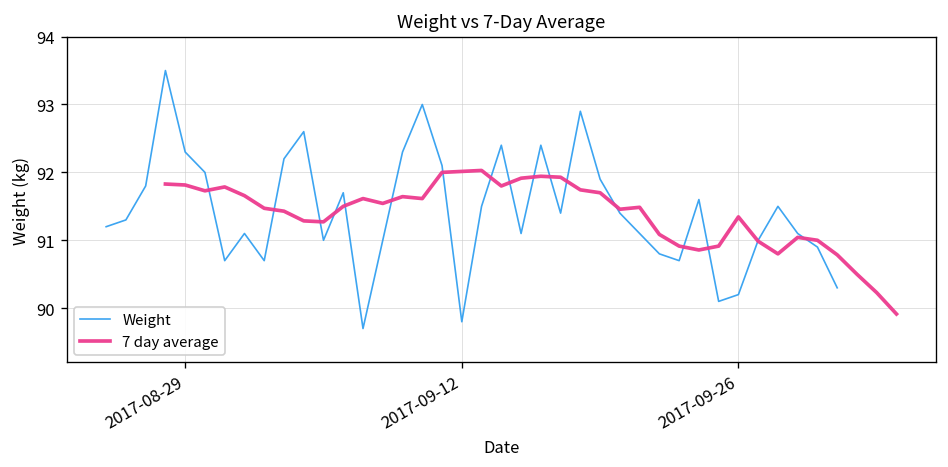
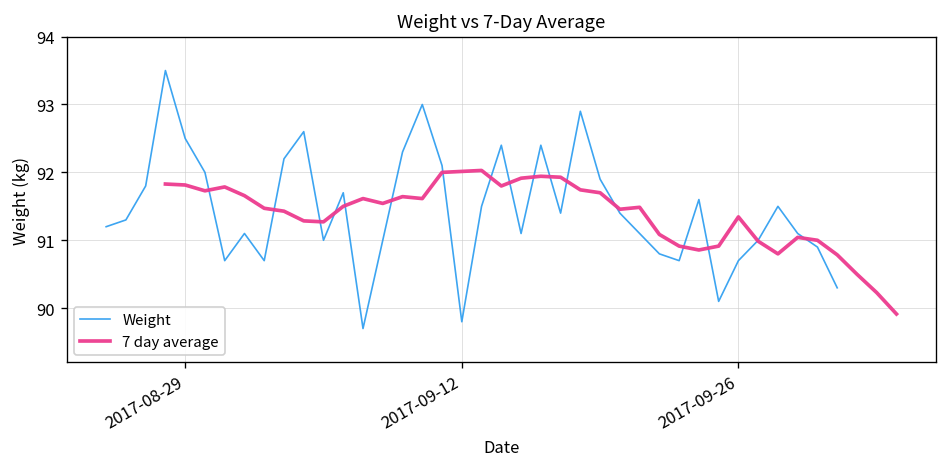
Weight, 2017-08-29: 92.3 -> 92.5
Weight, 2017-09-26: 90.2 -> 90.7
